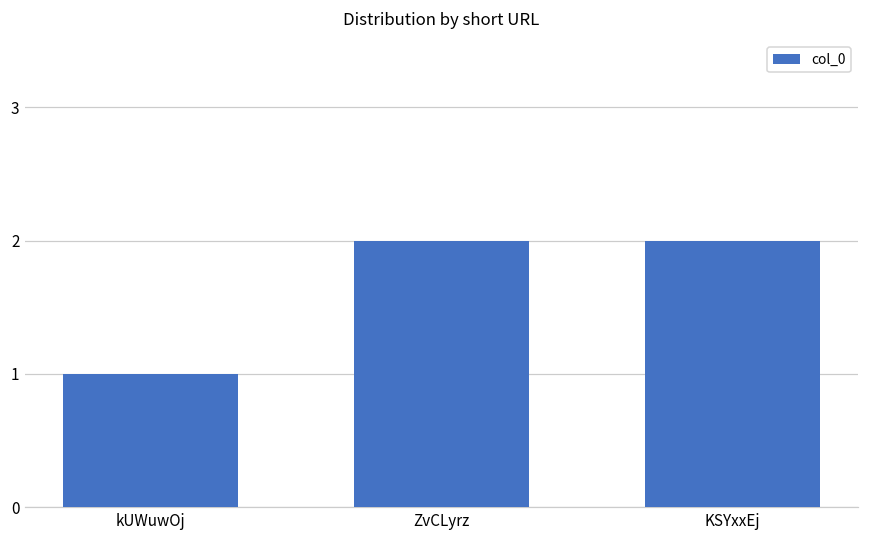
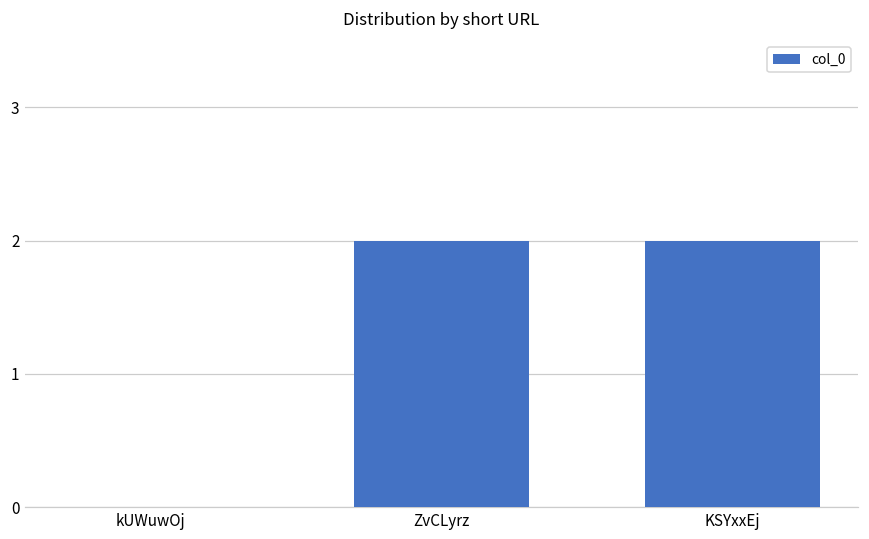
kUWuwOj: 1 -> 0
